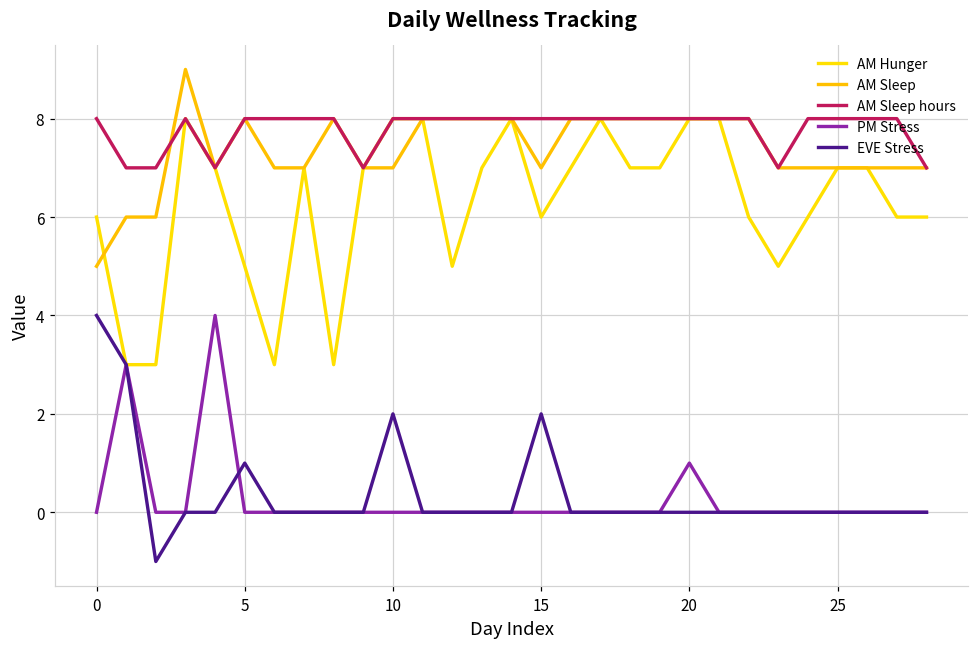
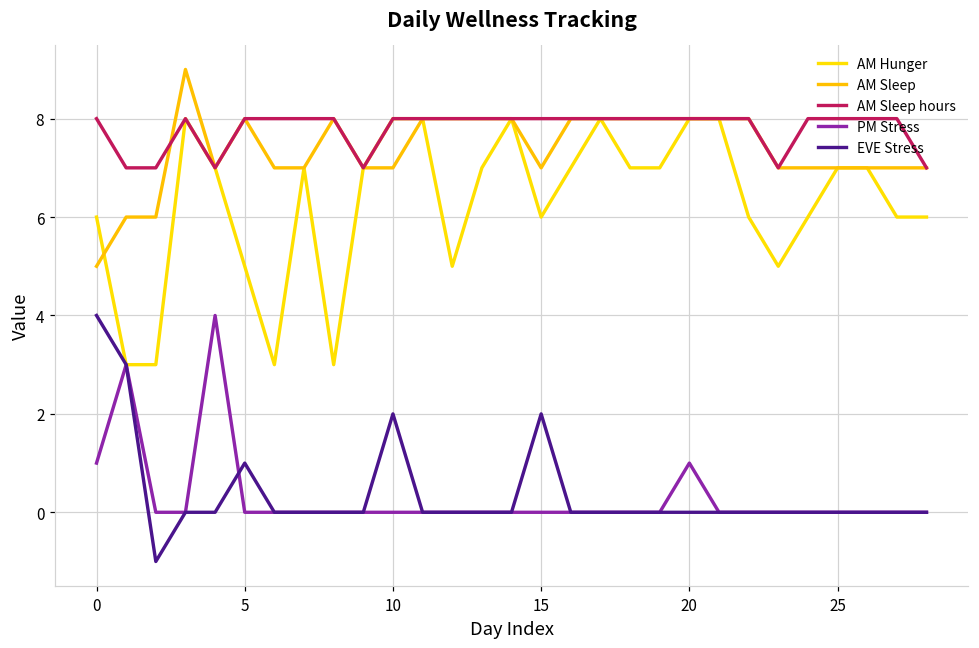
PM Stress, 0: 0 -> 1
